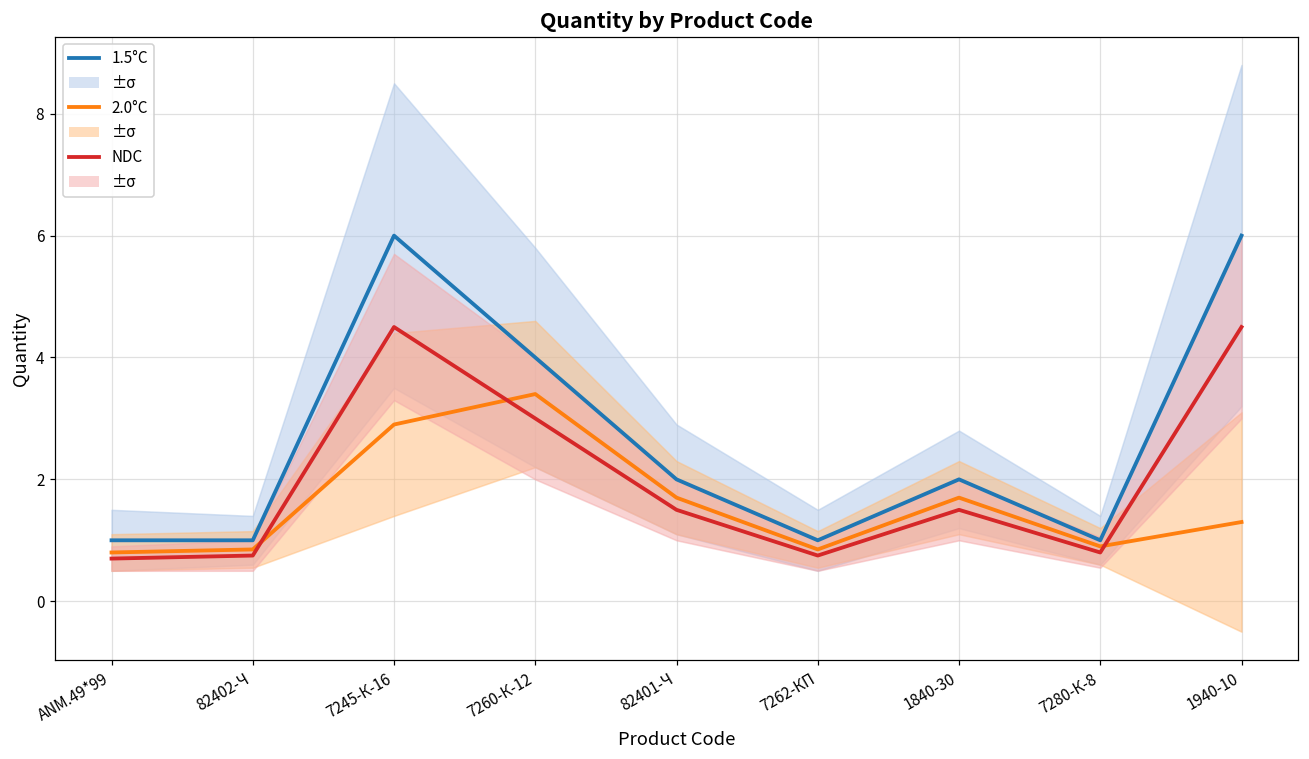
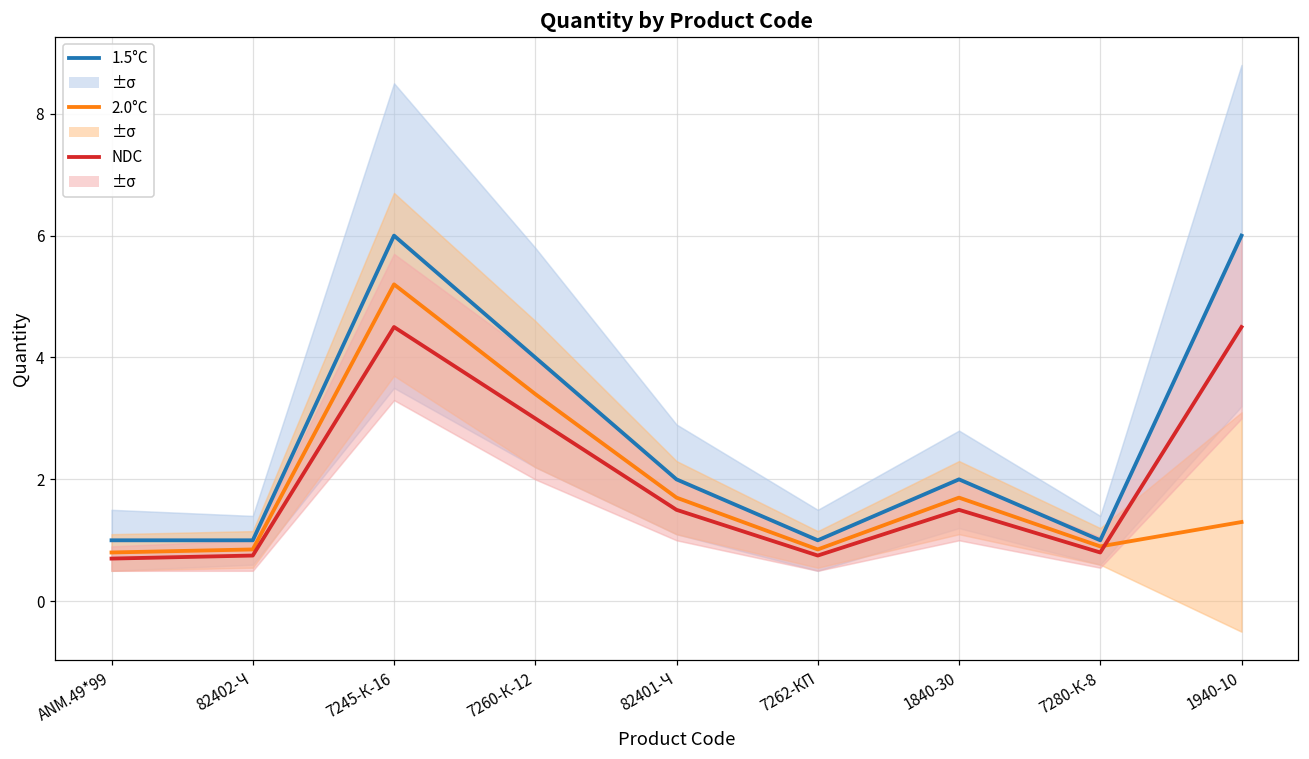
2.0°C, 7245-К-16: 2.9 -> 5.2
